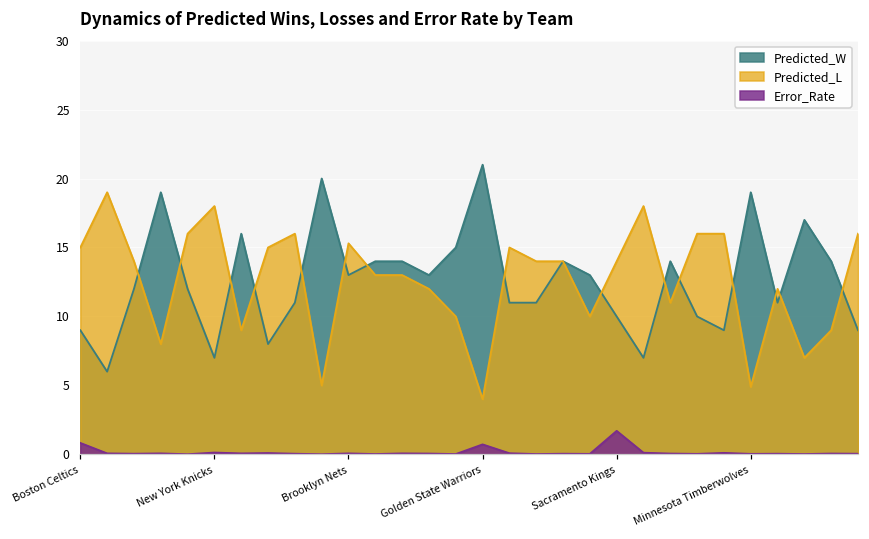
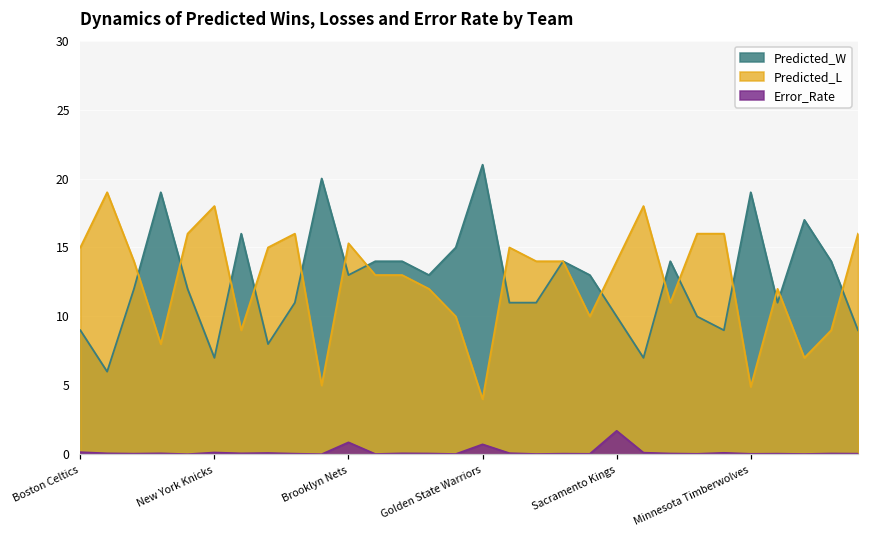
Error_Rate, Boston Celtics: 0.8 -> 0.2
Error_Rate, Brooklyn Nets: 0.1 -> 0.9
